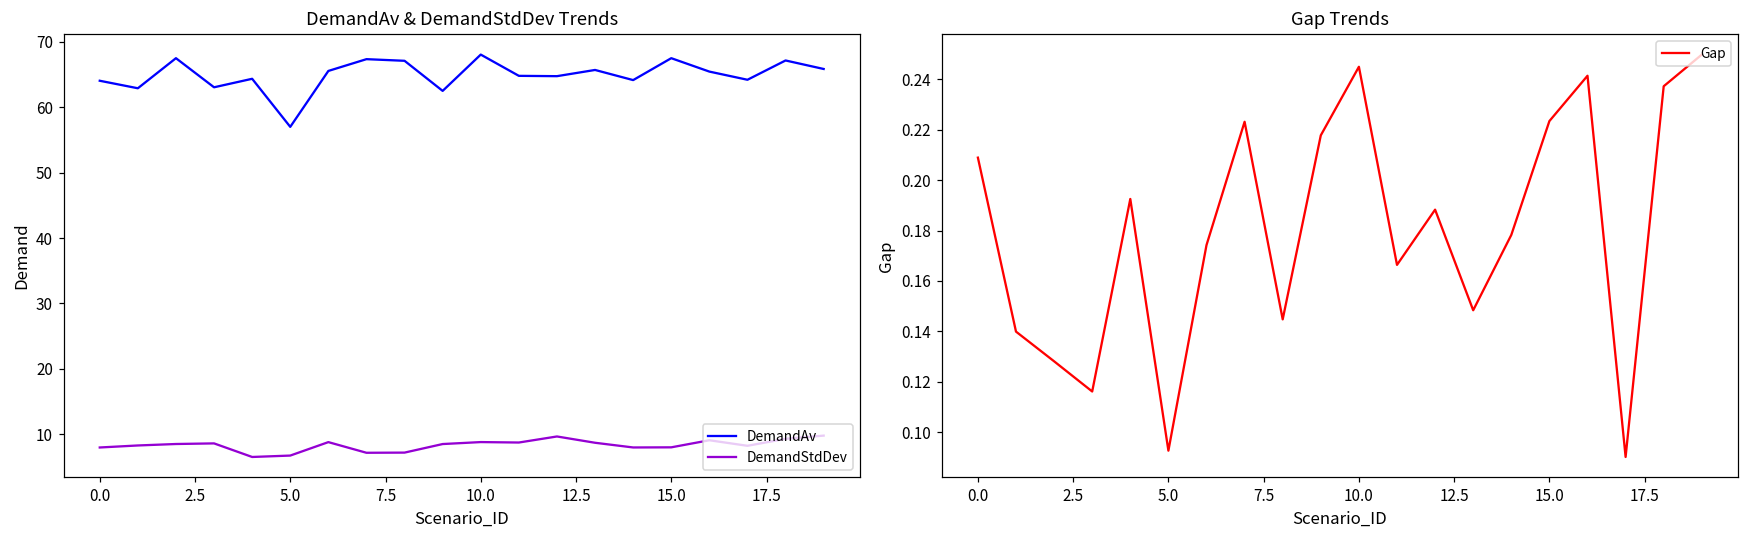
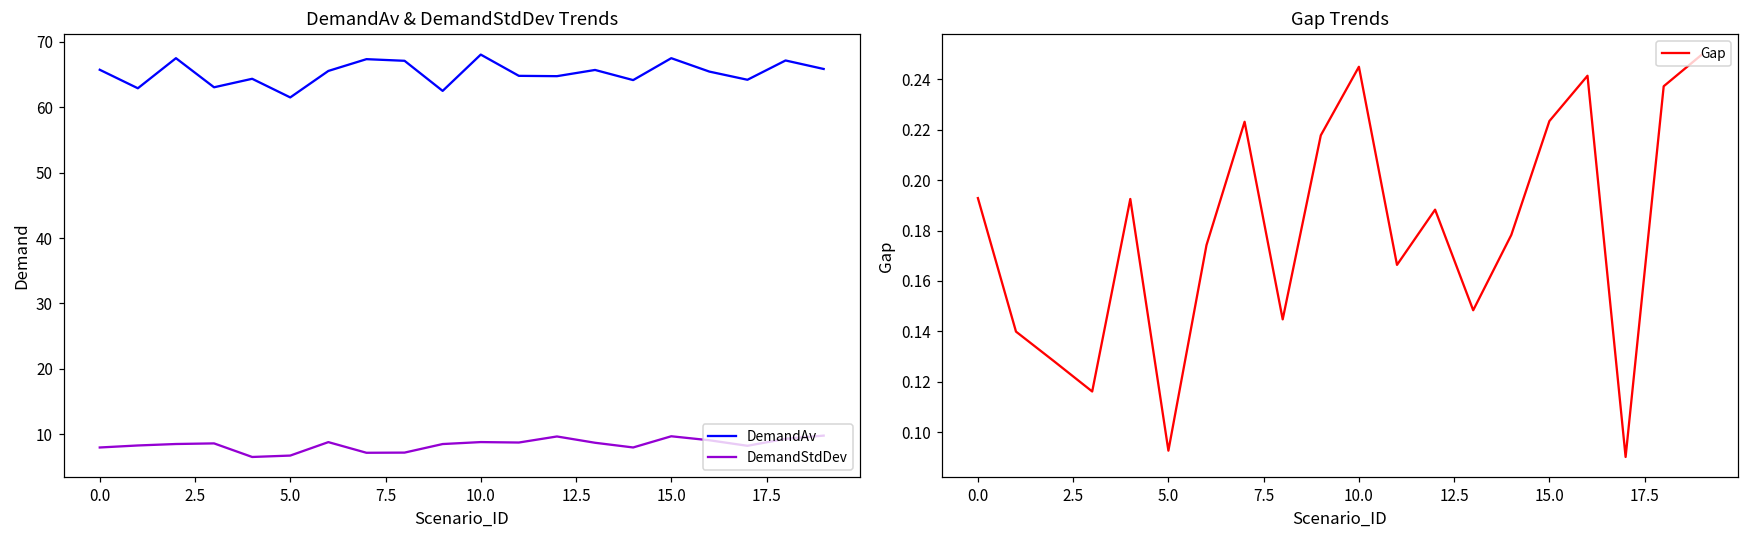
DemandAv & DemandStdDev Trends, DemandAv, 0.0: 64 -> 66
DemandAv & DemandStdDev Trends, DemandAv, 5.0: 57 -> 62
DemandAv & DemandStdDev Trends, DemandStdDev, 15.0: 8 -> 10
Gap Trends, 0.0: 0.209 -> 0.193
